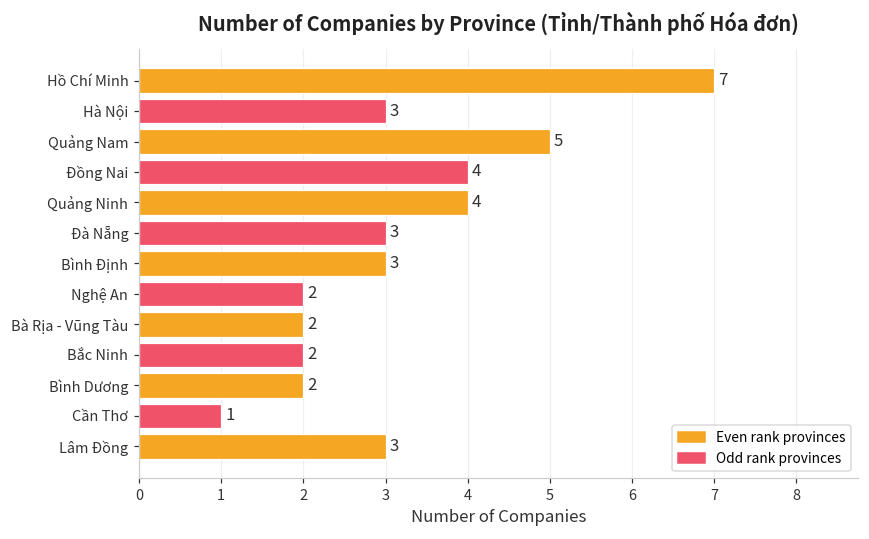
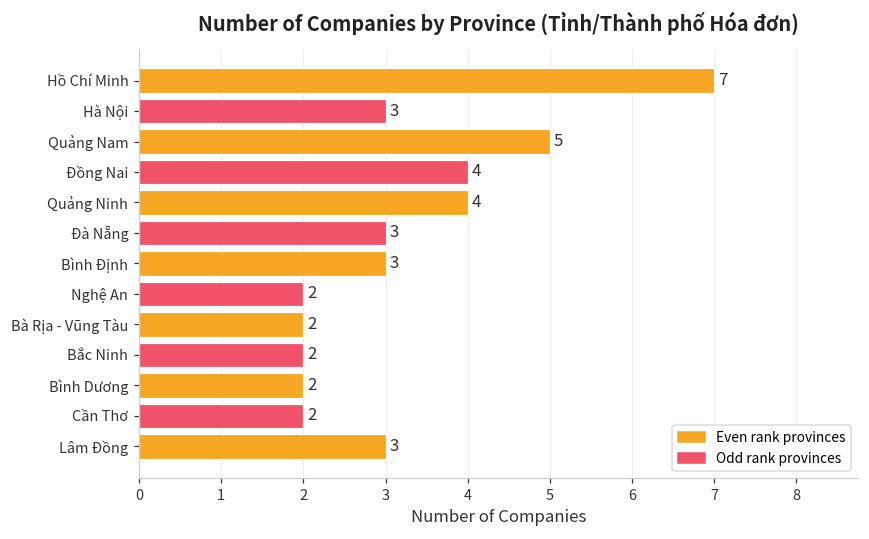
Cần Thơ: 1 -> 2
